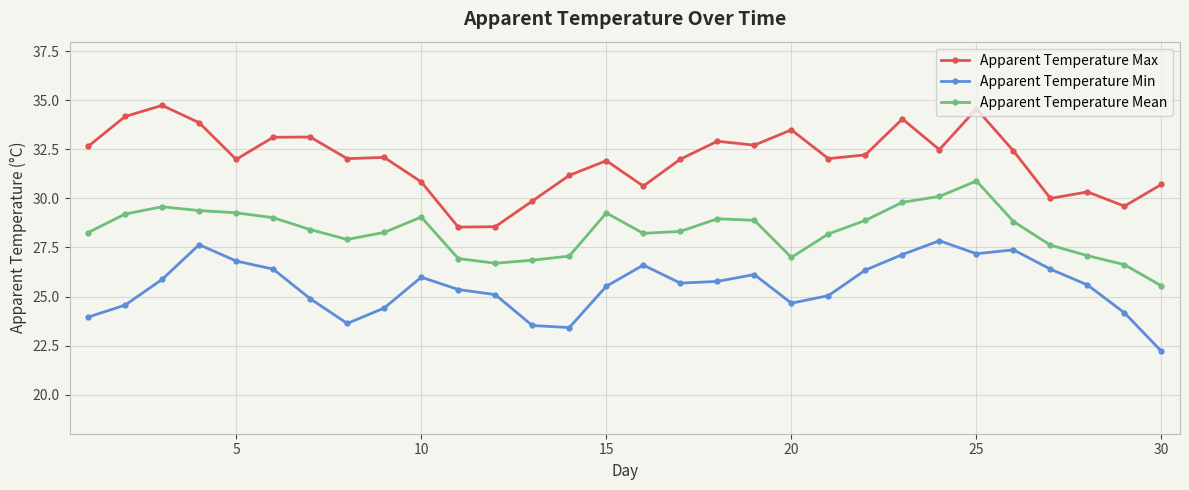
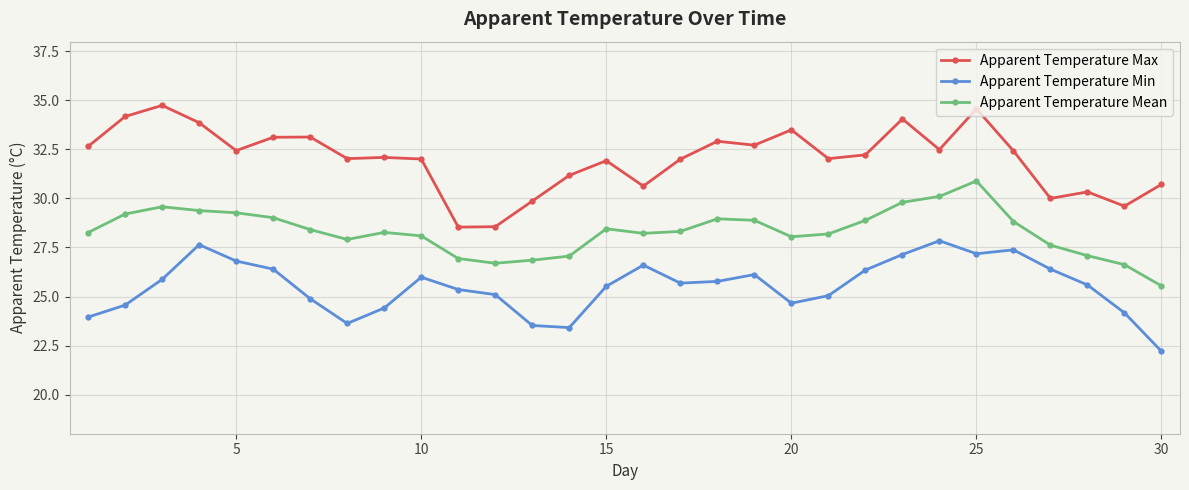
Apparent Temperature Max, 5: 32.0 -> 32.4
Apparent Temperature Max, 10: 30.8 -> 32.0
Apparent Temperature Mean, 10: 29.1 -> 28.1
Apparent Temperature Mean, 15: 29.3 -> 28.5
Apparent Temperature Mean, 20: 27.0 -> 28.0
